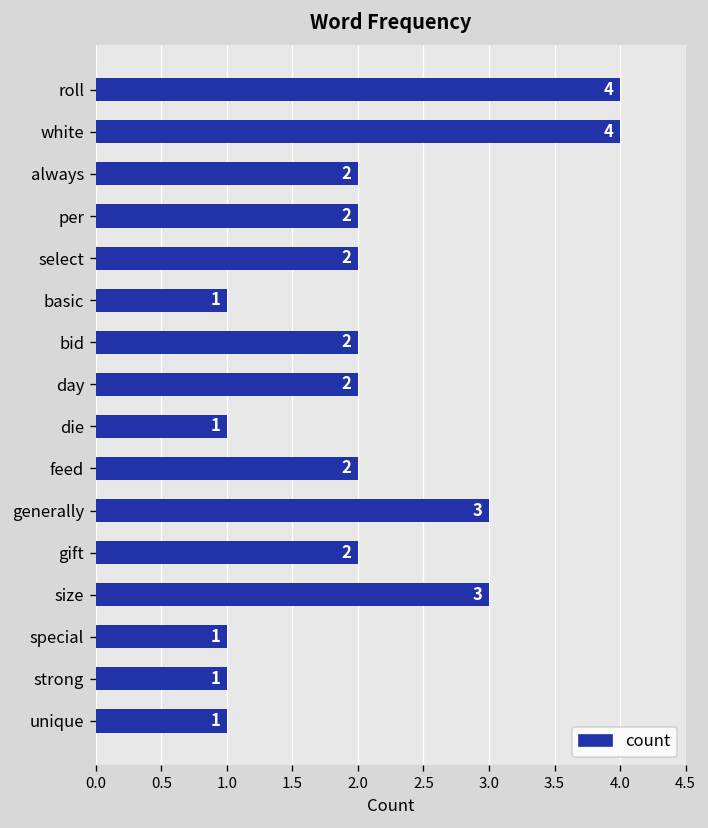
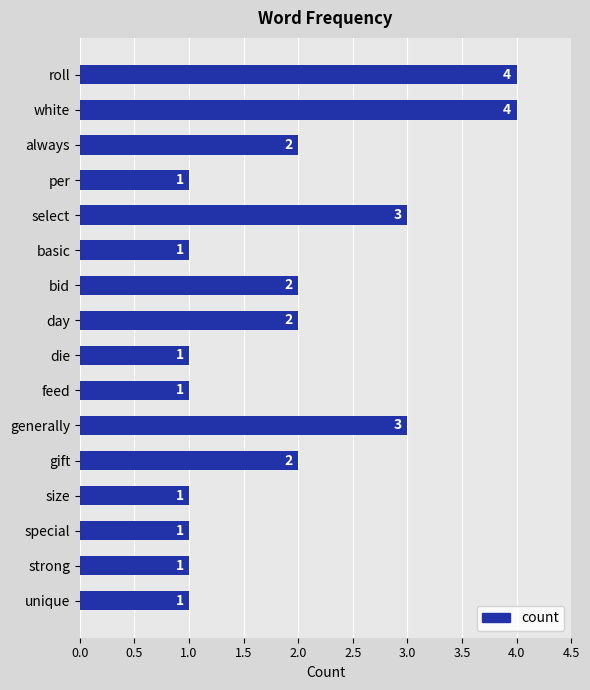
per: 2 -> 1
select: 2 -> 3
feed: 2 -> 1
size: 3 -> 1
